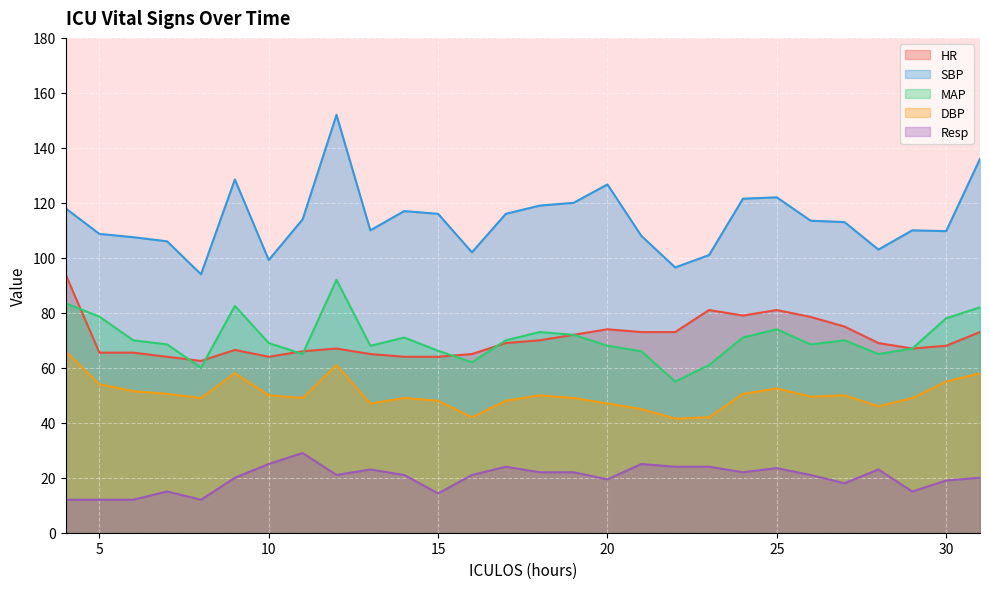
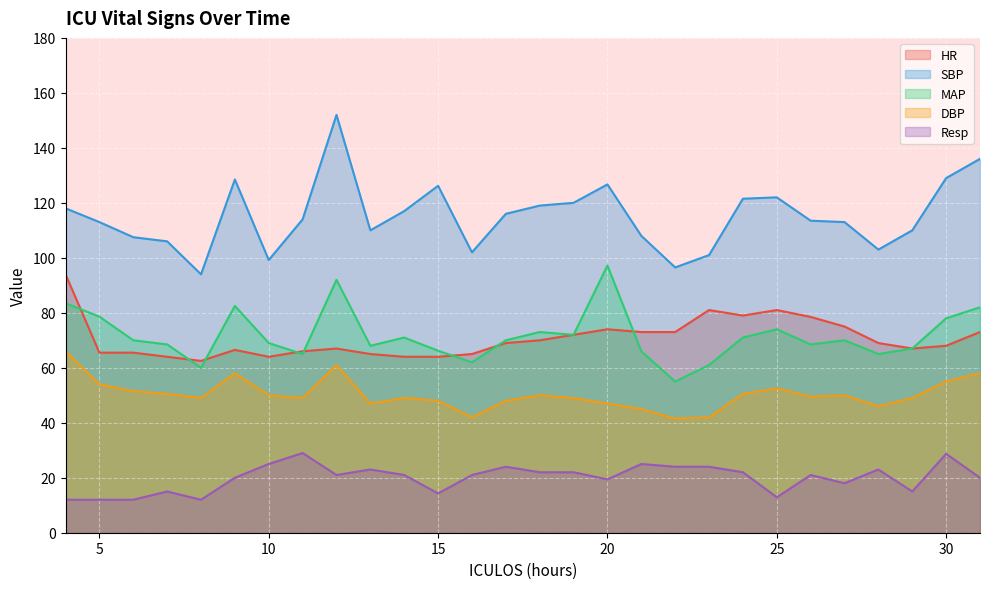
SBP, 5: 109 -> 113
SBP, 15: 116 -> 126
MAP, 20: 68 -> 97
Resp, 25: 24 -> 13
SBP, 30: 110 -> 129
Resp, 30: 19 -> 29
